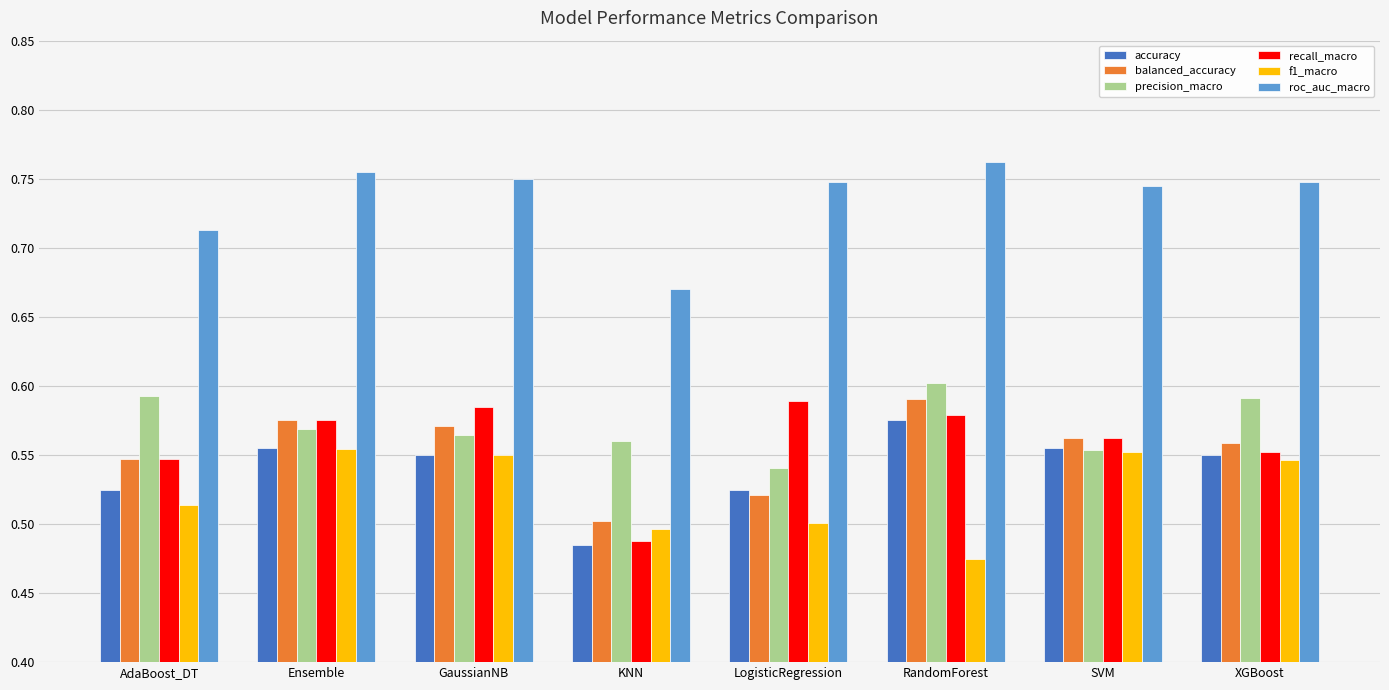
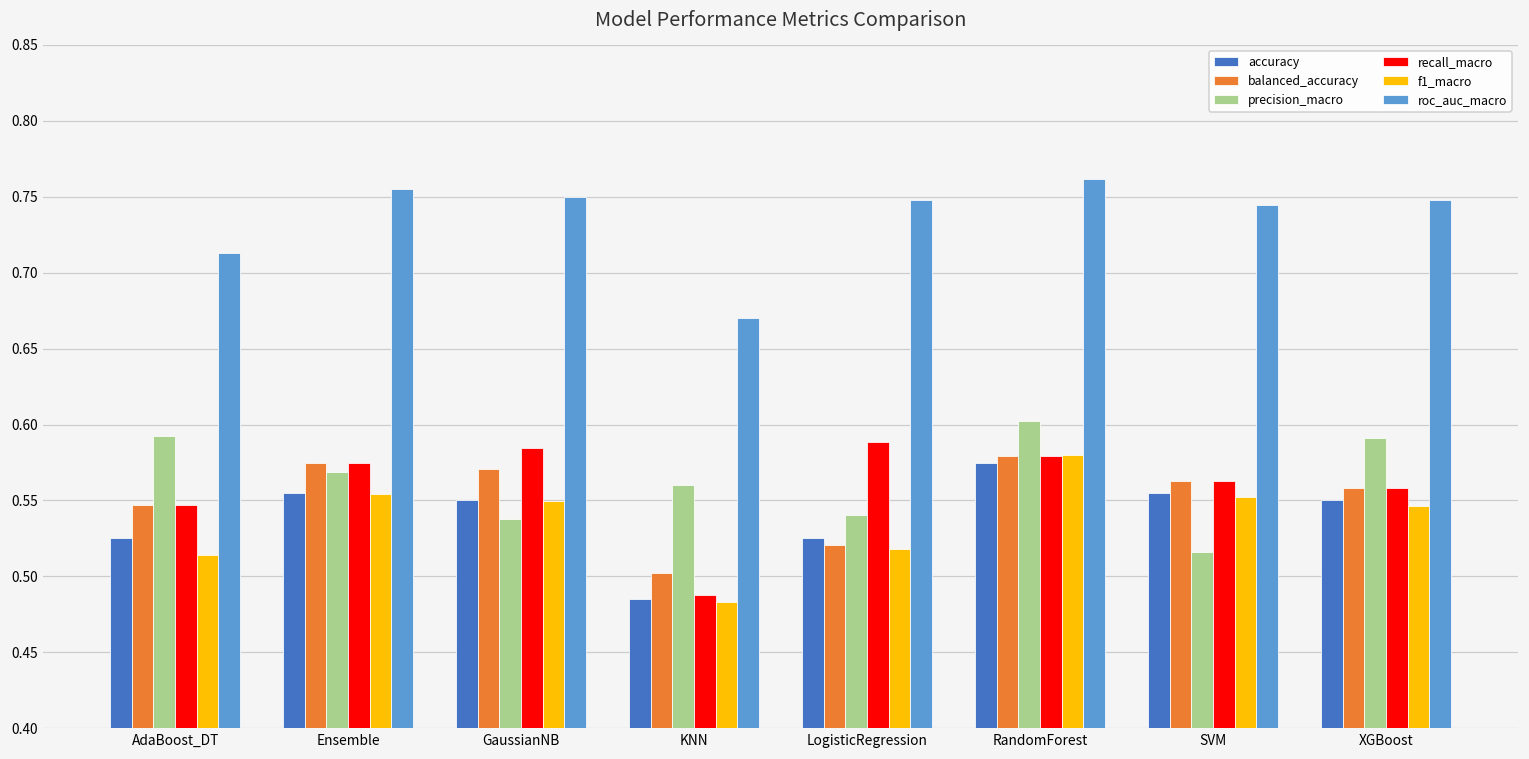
precision_macro, GaussianNB: 0.564 -> 0.538
f1_macro, KNN: 0.496 -> 0.483
f1_macro, LogisticRegression: 0.501 -> 0.518
balanced_accuracy, RandomForest: 0.590 -> 0.579
f1_macro, RandomForest: 0.475 -> 0.580
precision_macro, SVM: 0.553 -> 0.516
recall_macro, XGBoost: 0.552 -> 0.558
